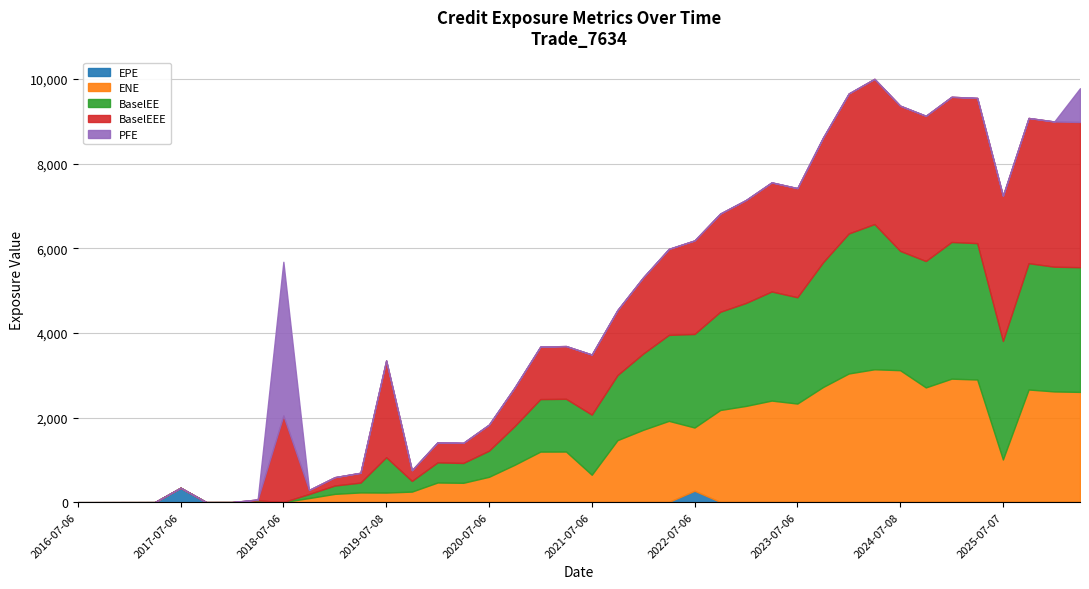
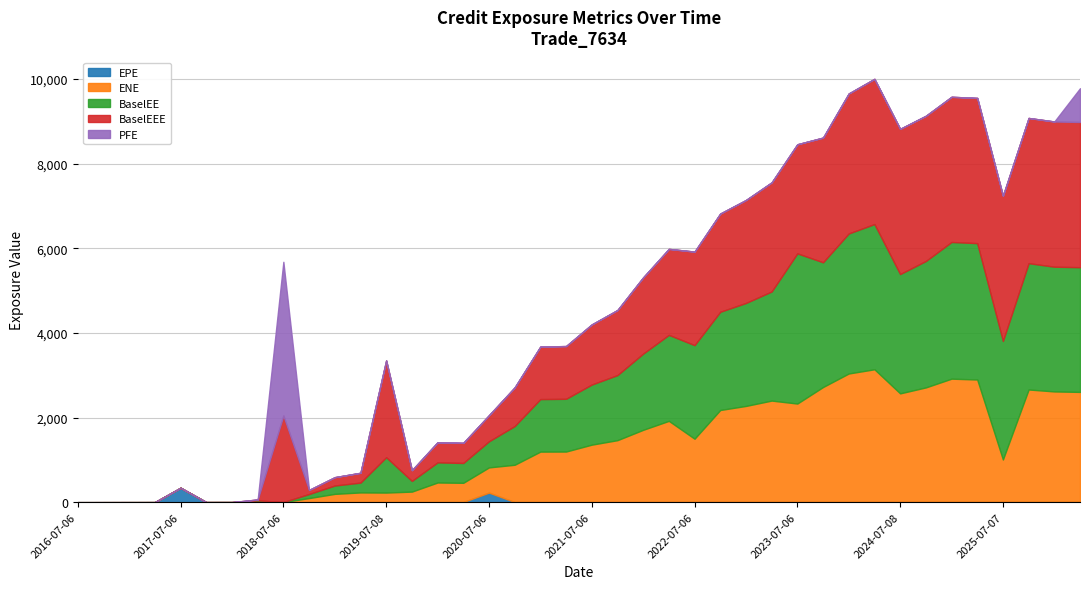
EPE, 2020-07-06: 0 -> 200
ENE, 2021-07-06: 600 -> 1,400
EPE, 2022-07-06: 300 -> 0
BaselEE, 2023-07-06: 2,500 -> 3,500
ENE, 2024-07-08: 3,100 -> 2,600
